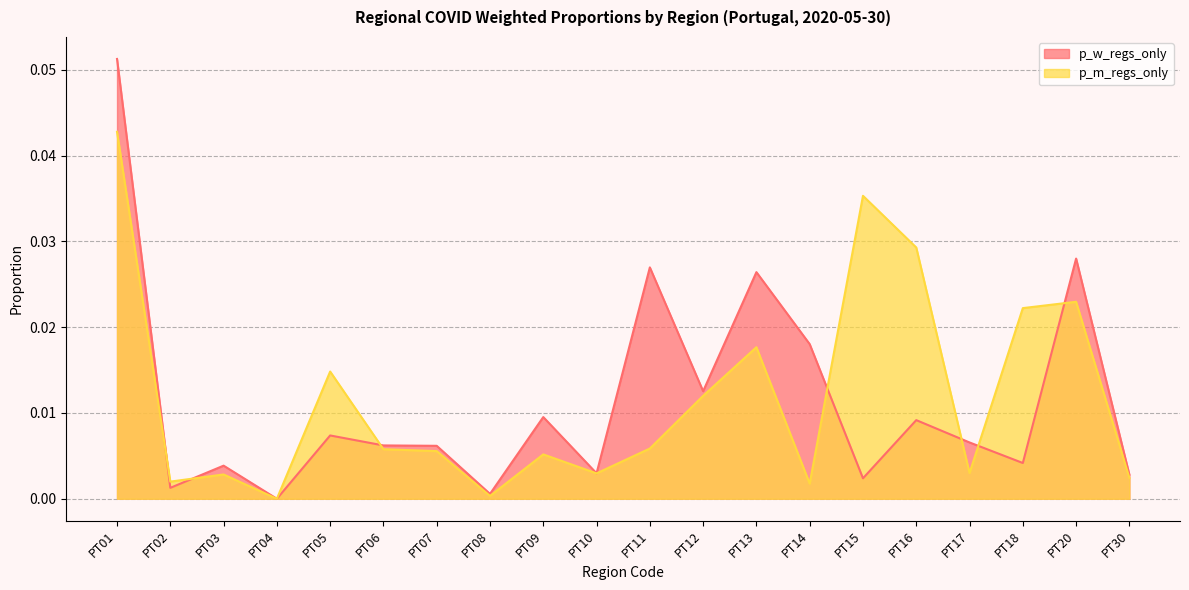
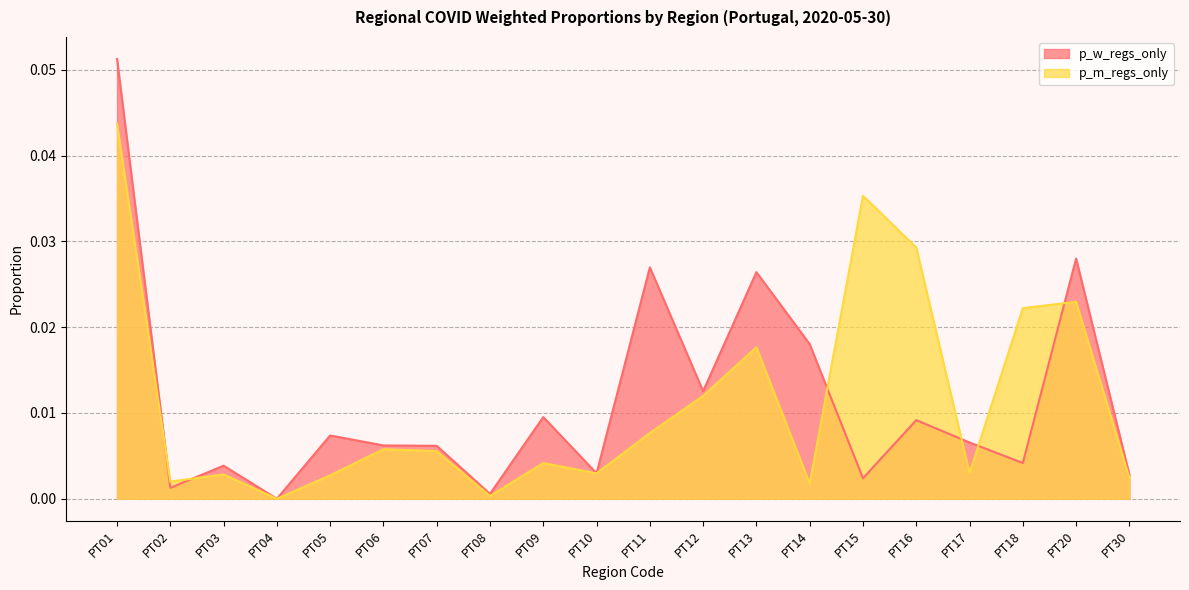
p_m_regs_only, PT01: 0.043 -> 0.044
p_m_regs_only, PT05: 0.015 -> 0.003
p_m_regs_only, PT09: 0.005 -> 0.004
p_m_regs_only, PT11: 0.006 -> 0.008
